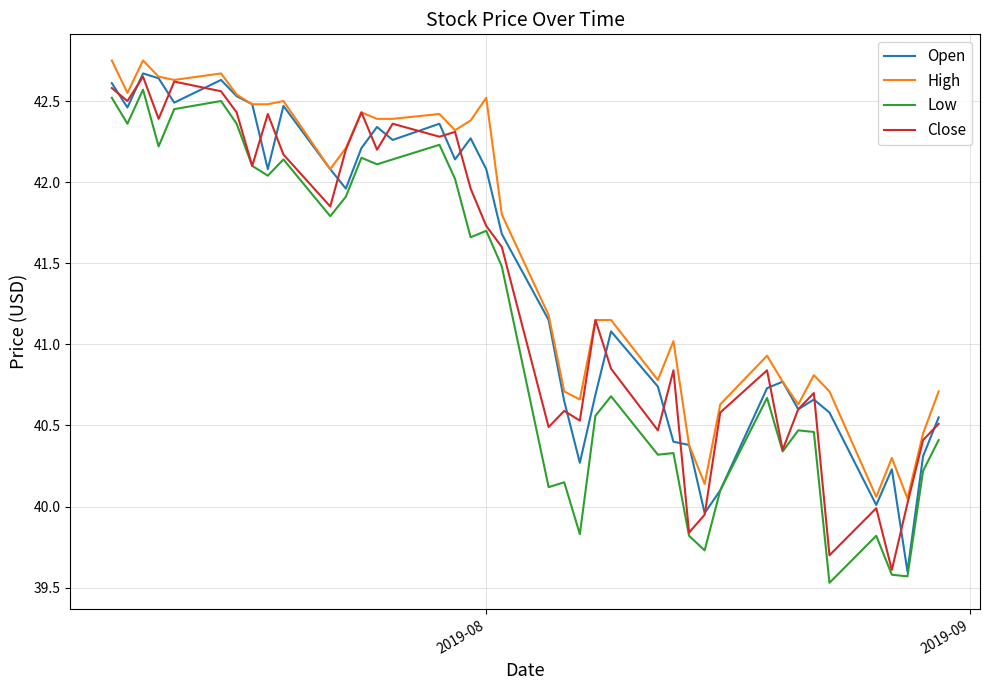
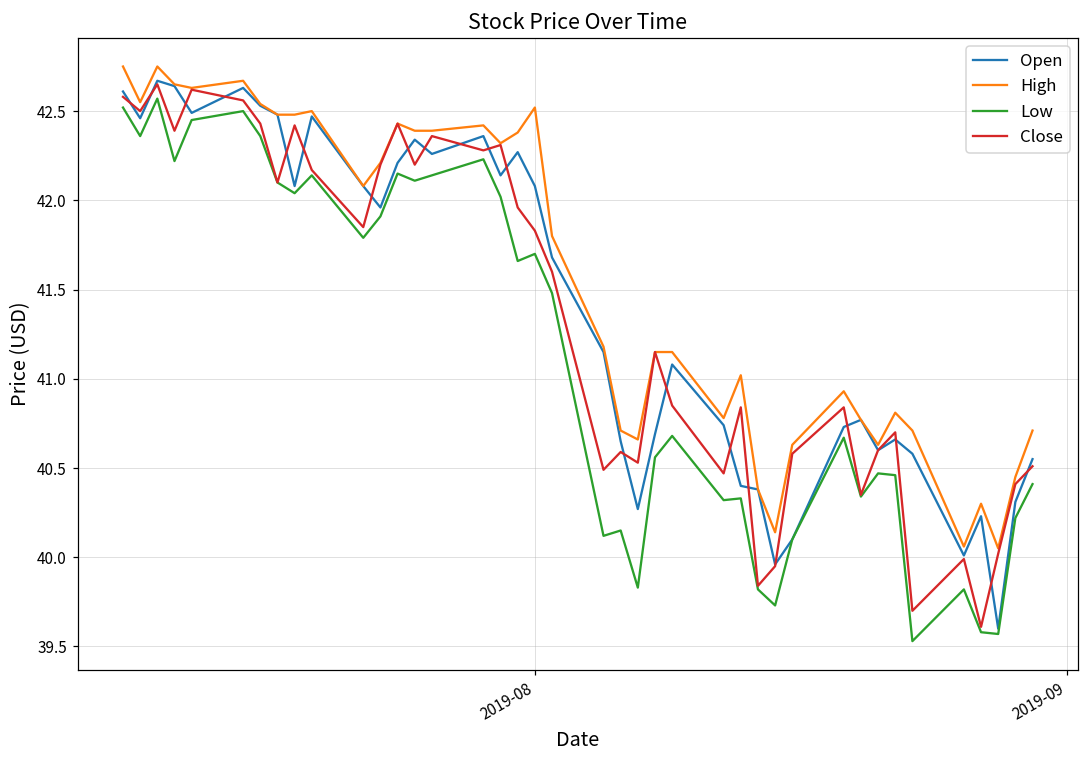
Close, 2019-08: 41.73 -> 41.83
